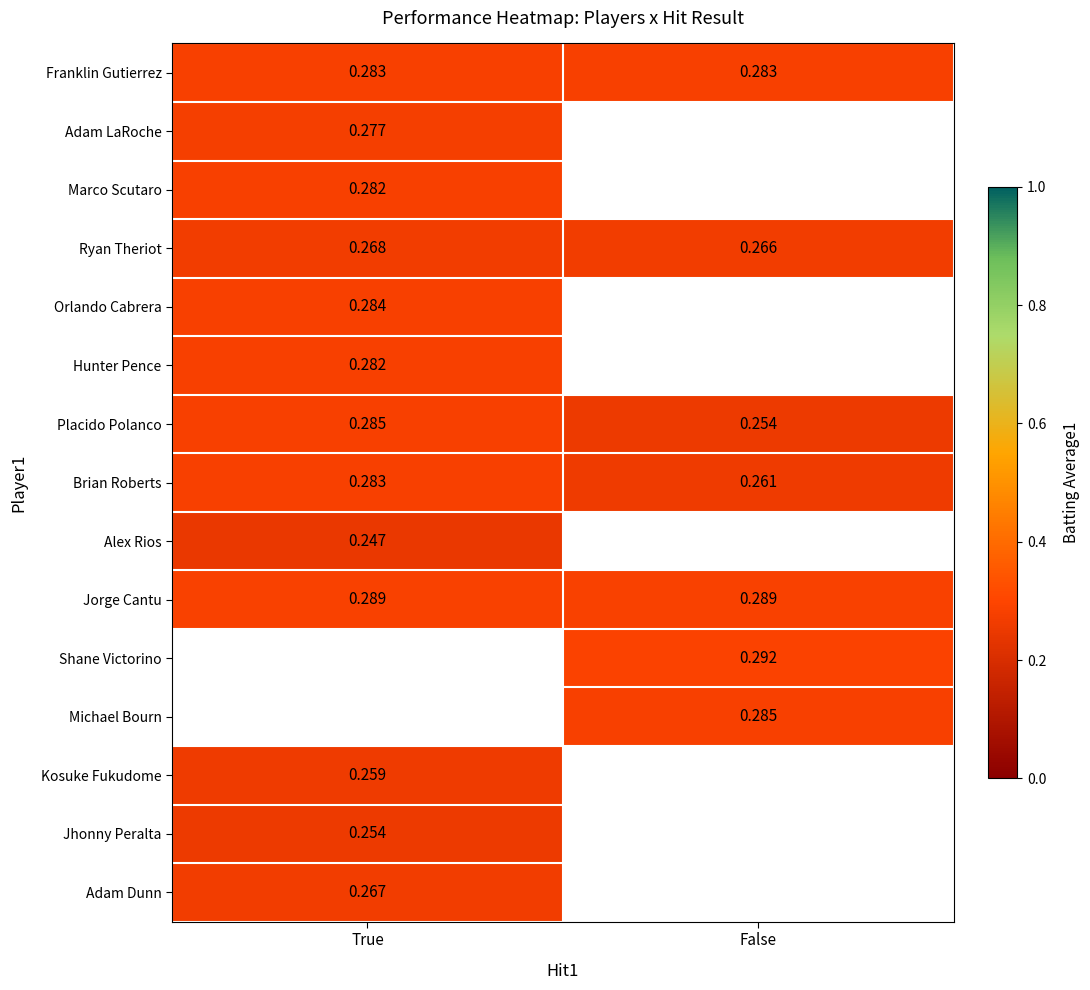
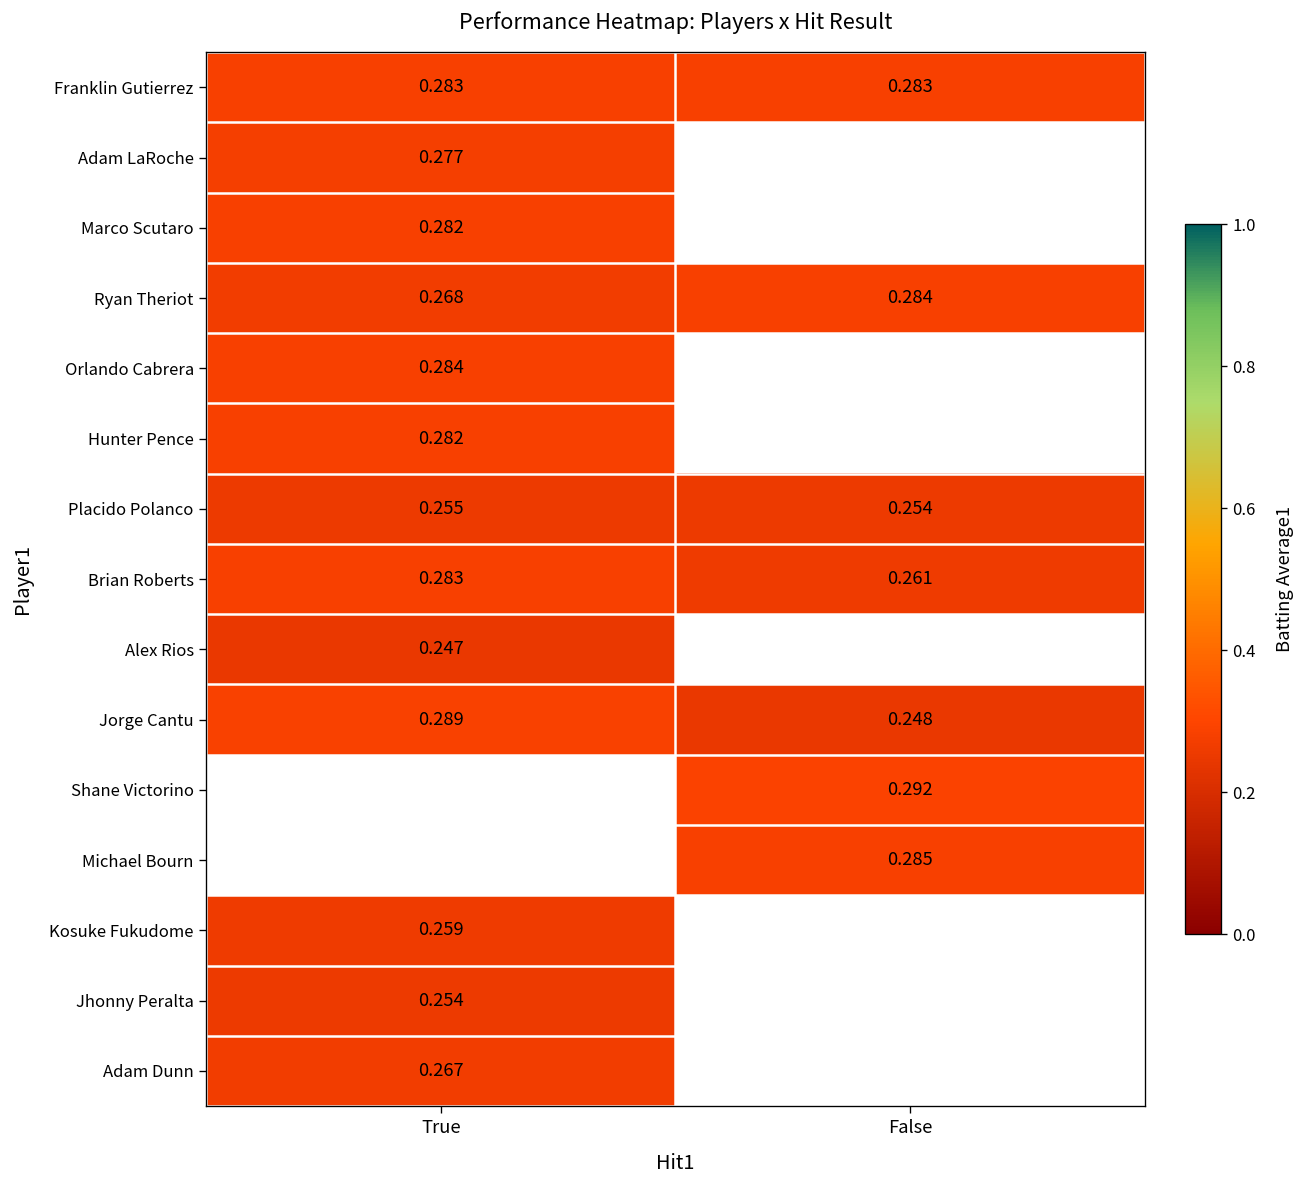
Ryan Theriot, False: 0.266 -> 0.284
Placido Polanco, True: 0.285 -> 0.255
Jorge Cantu, False: 0.289 -> 0.248
